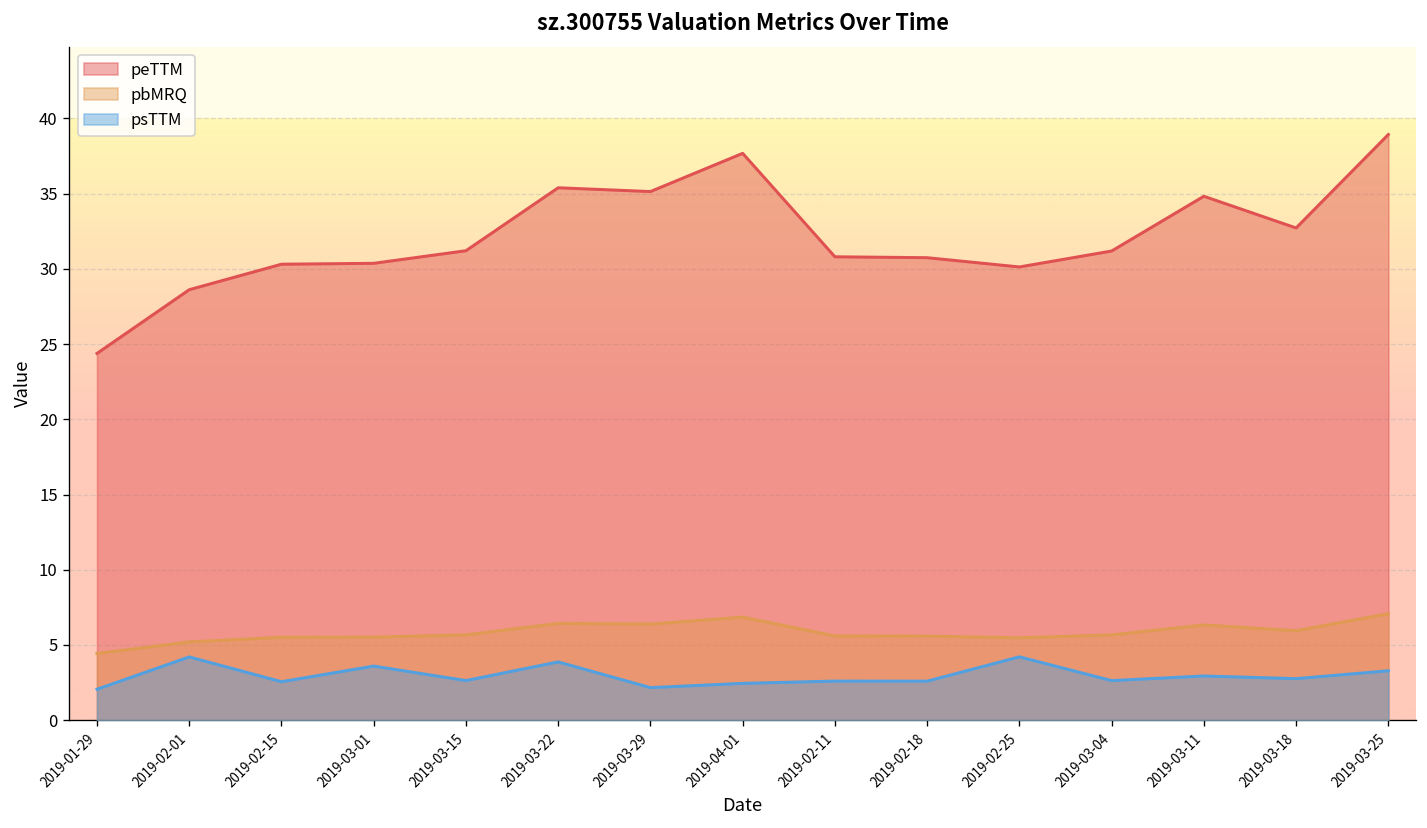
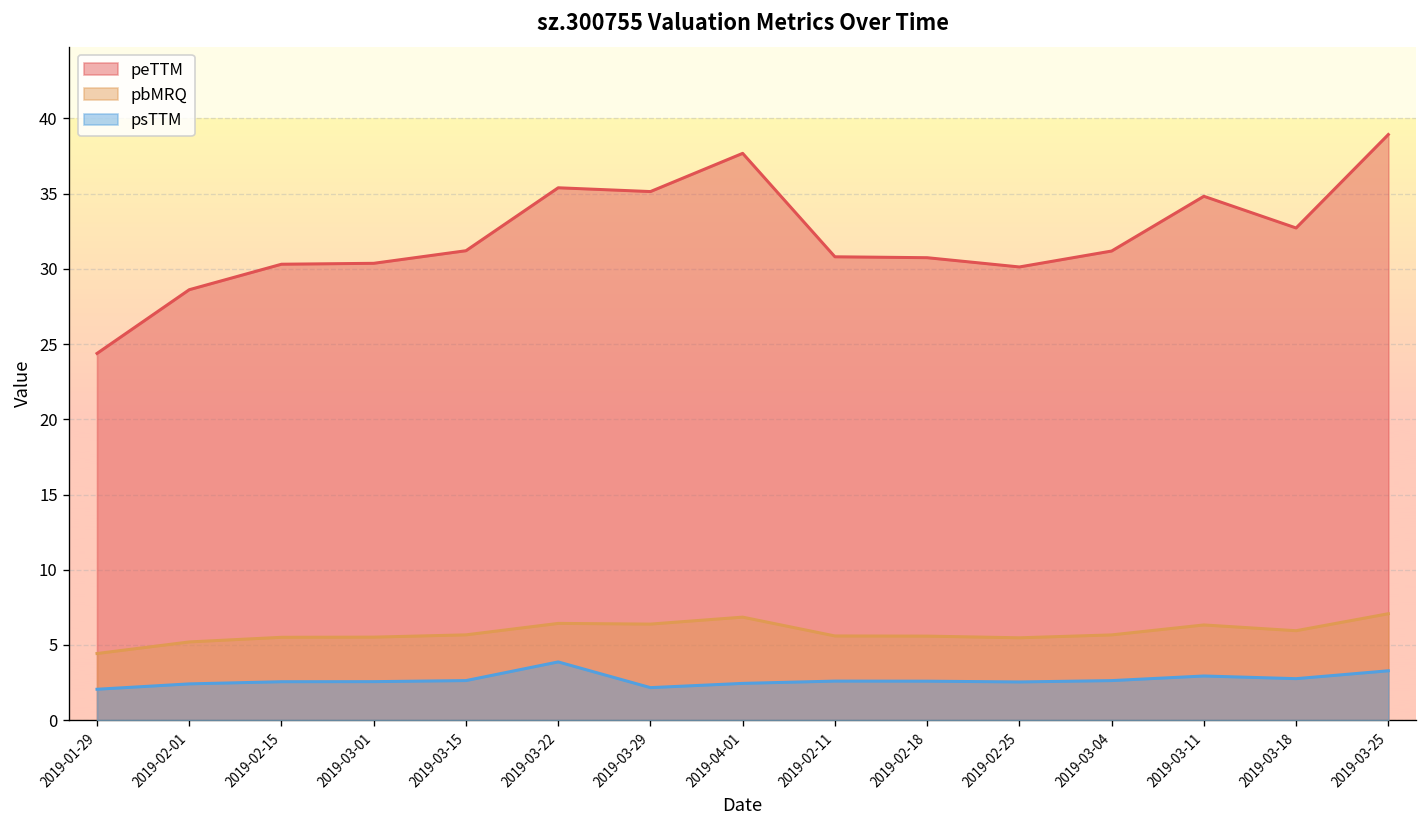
psTTM, 2019-02-01: 4.2 -> 2.4
psTTM, 2019-03-01: 3.6 -> 2.6
psTTM, 2019-02-25: 4.2 -> 2.5
